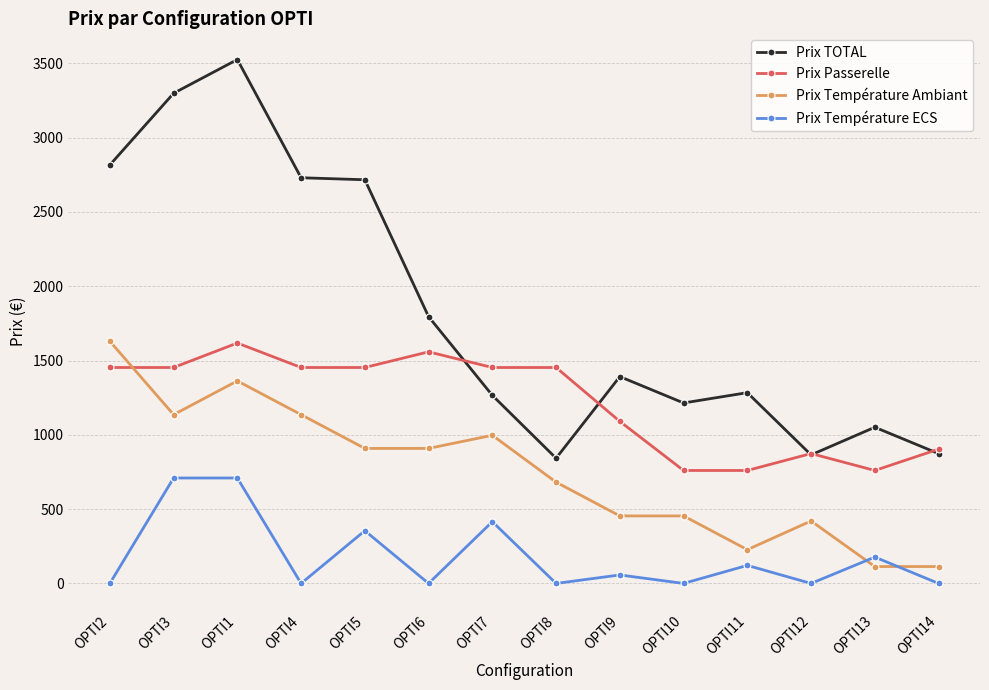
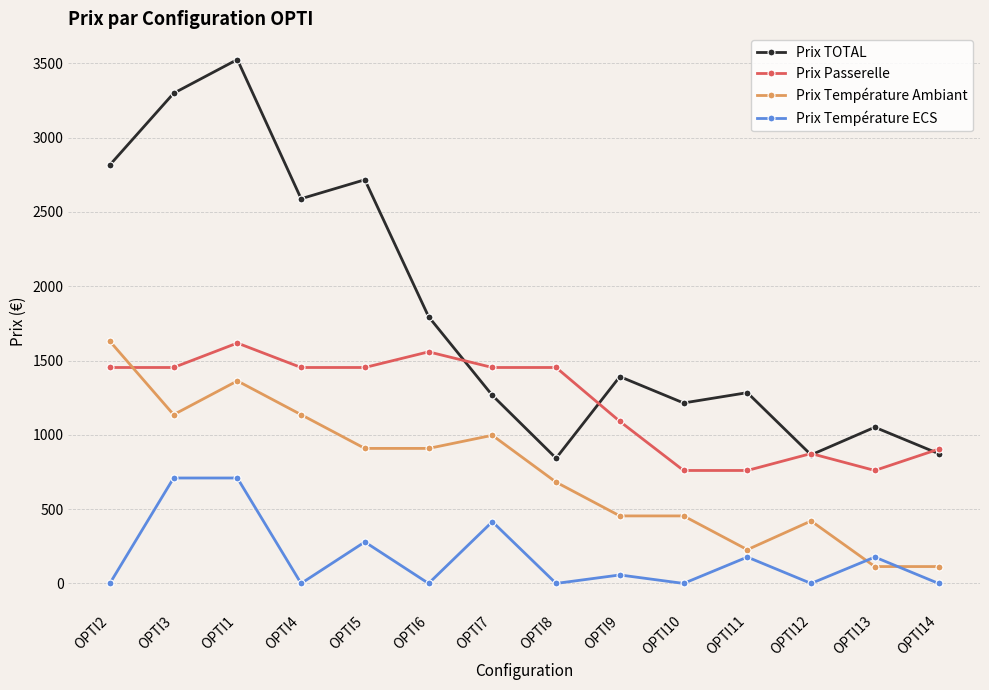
Prix TOTAL, OPTI4: 2730 -> 2590
Prix Température ECS, OPTI5: 350 -> 280
Prix Température ECS, OPTI11: 120 -> 180
